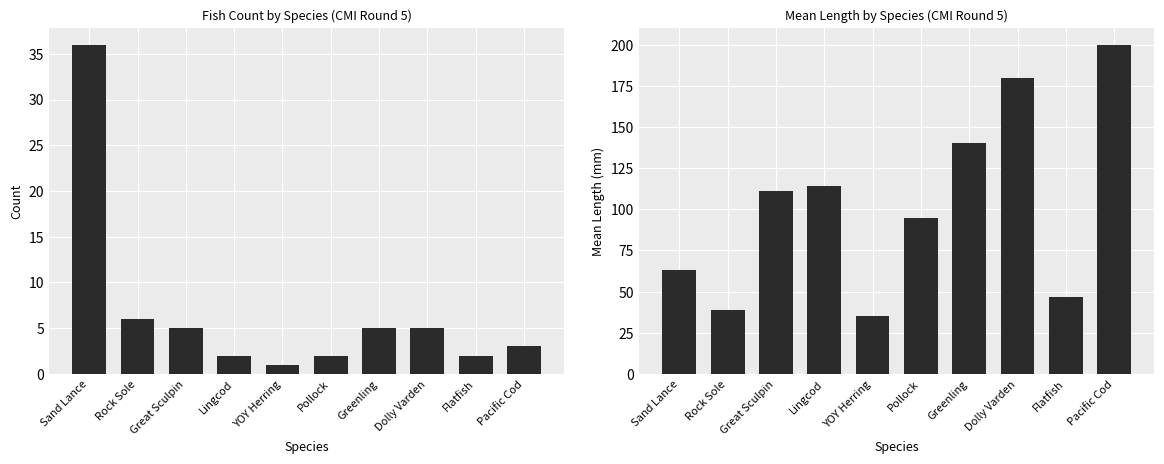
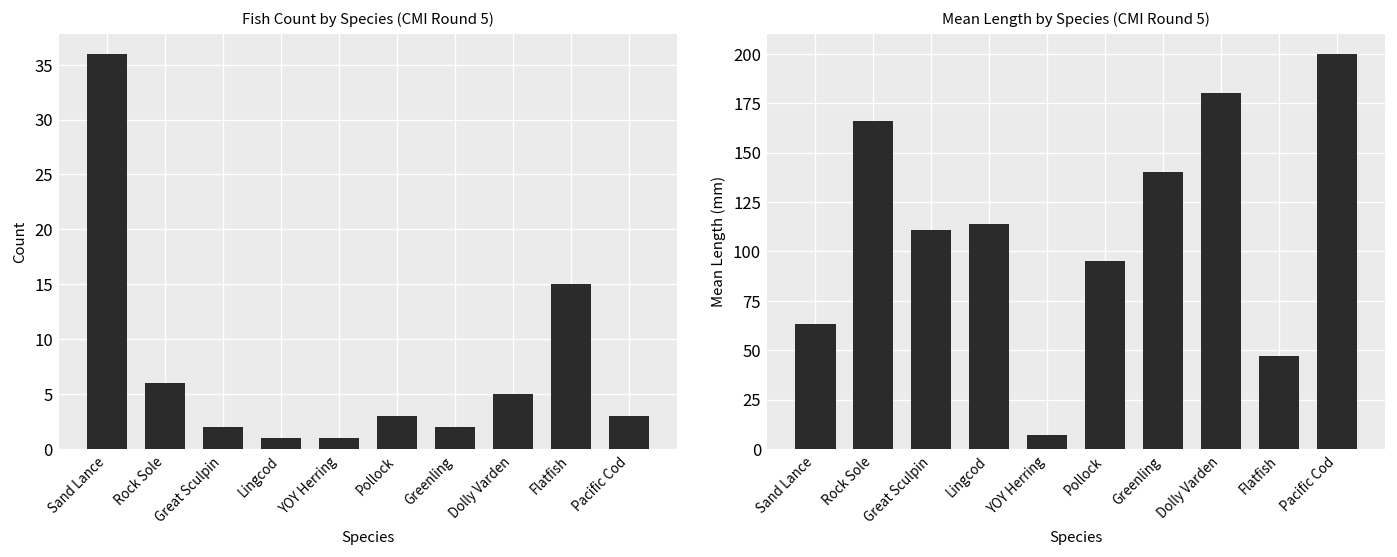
Fish Count by Species (CMI Round 5), Great Sculpin: 5 -> 2
Fish Count by Species (CMI Round 5), Lingcod: 2 -> 1
Fish Count by Species (CMI Round 5), Pollock: 2 -> 3
Fish Count by Species (CMI Round 5), Greenling: 5 -> 2
Fish Count by Species (CMI Round 5), Flatfish: 2 -> 15
Mean Length by Species (CMI Round 5), Rock Sole: 39 -> 166
Mean Length by Species (CMI Round 5), YOY Herring: 35 -> 7
